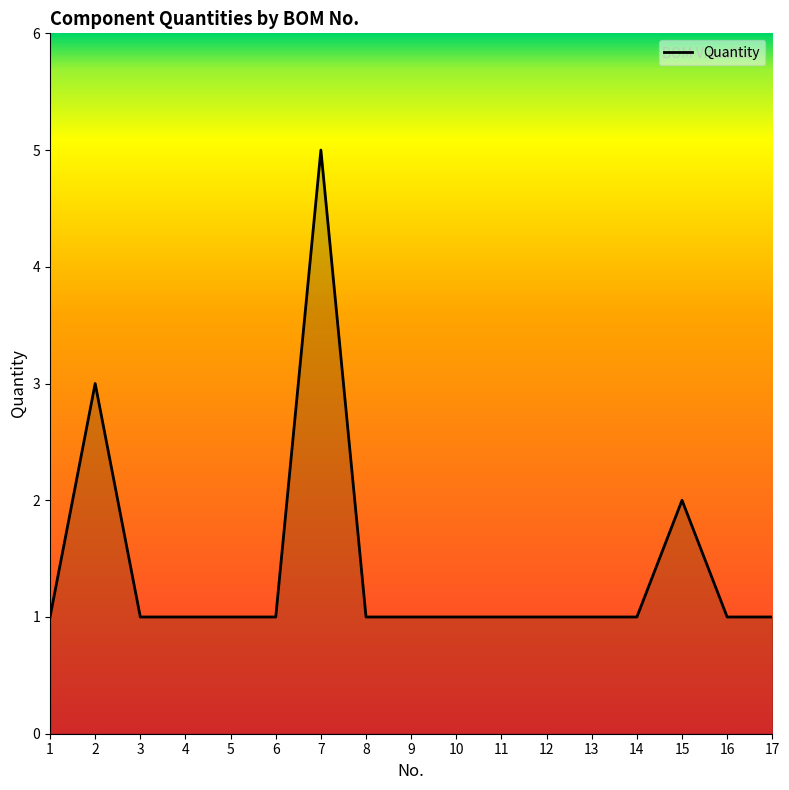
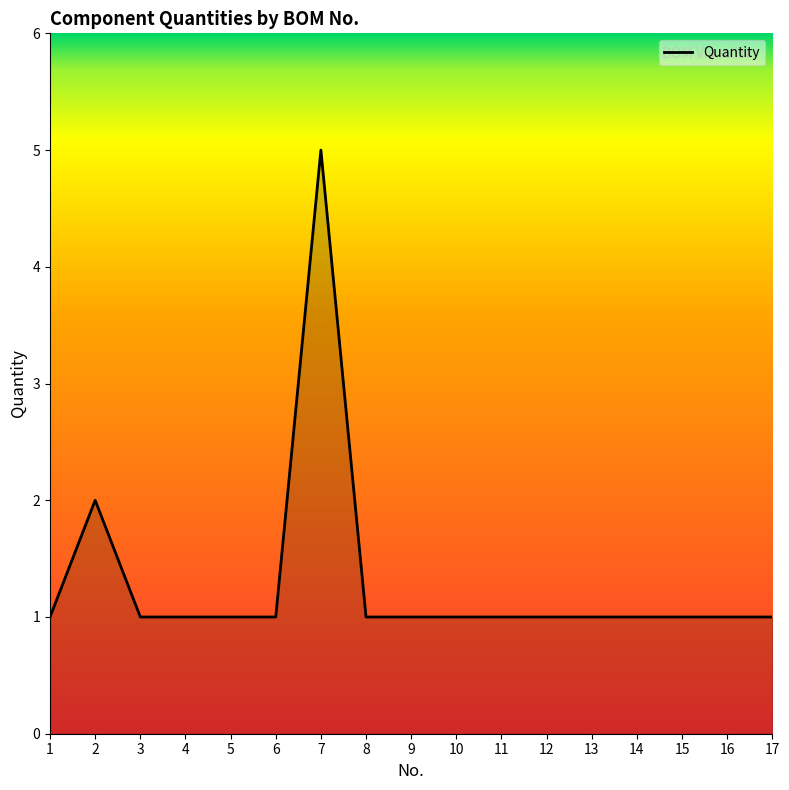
2: 3 -> 2
15: 2 -> 1
